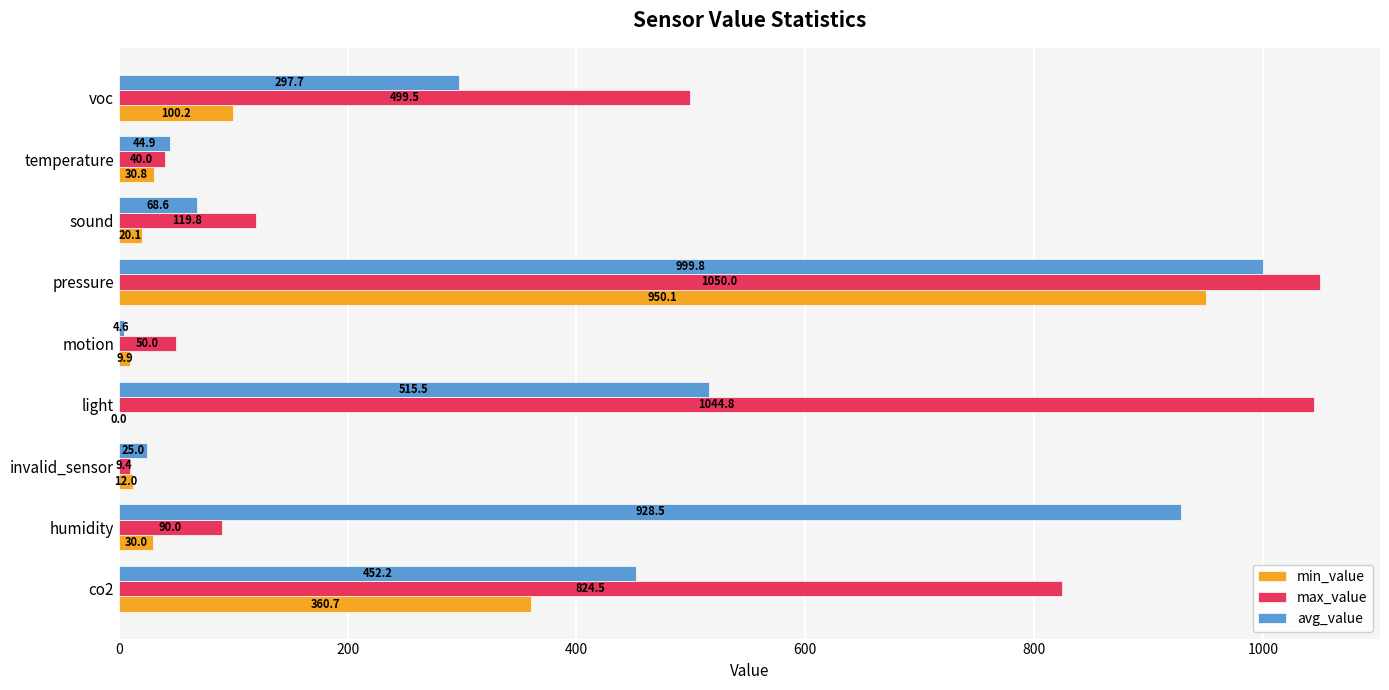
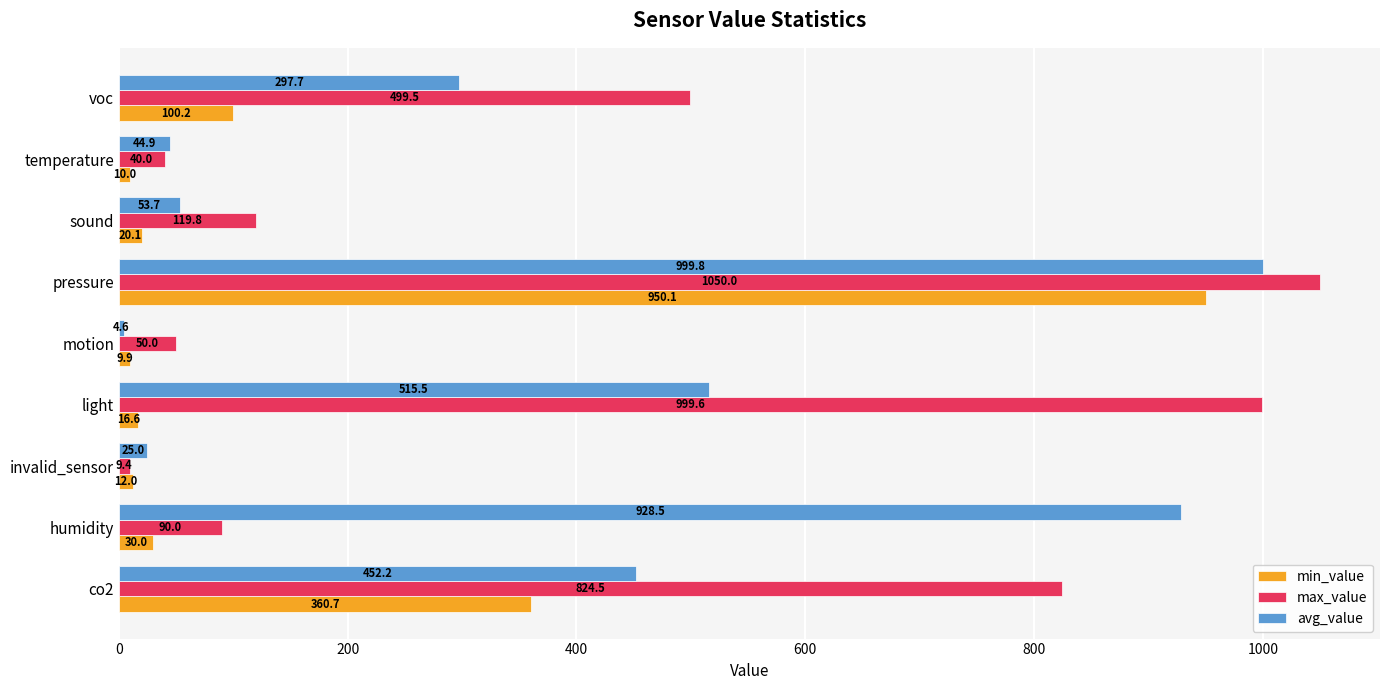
min_value, temperature: 30.8 -> 10.0
avg_value, sound: 68.6 -> 53.7
max_value, light: 1044.8 -> 999.6
min_value, light: 0.0 -> 16.6
